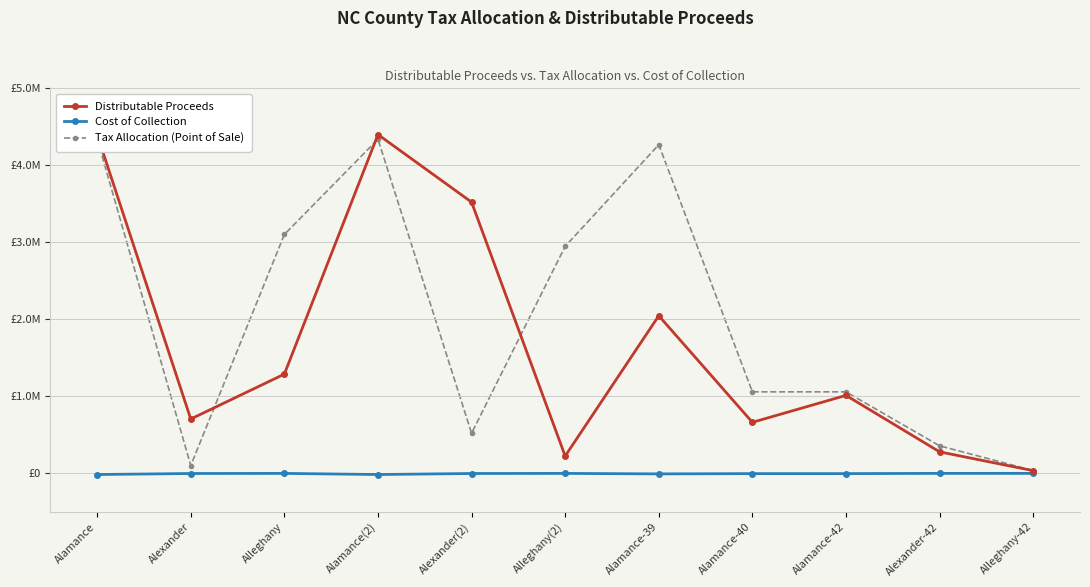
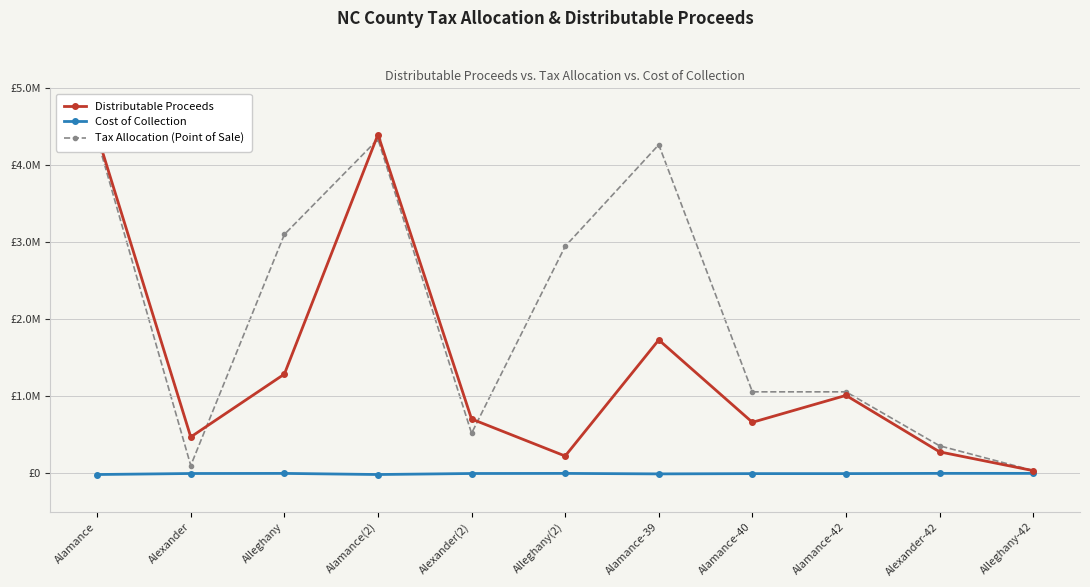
Distributable Proceeds, Alexander: £700000 -> £500000
Distributable Proceeds, Alexander(2): £3500000 -> £700000
Distributable Proceeds, Alamance-39: £2000000 -> £1700000
